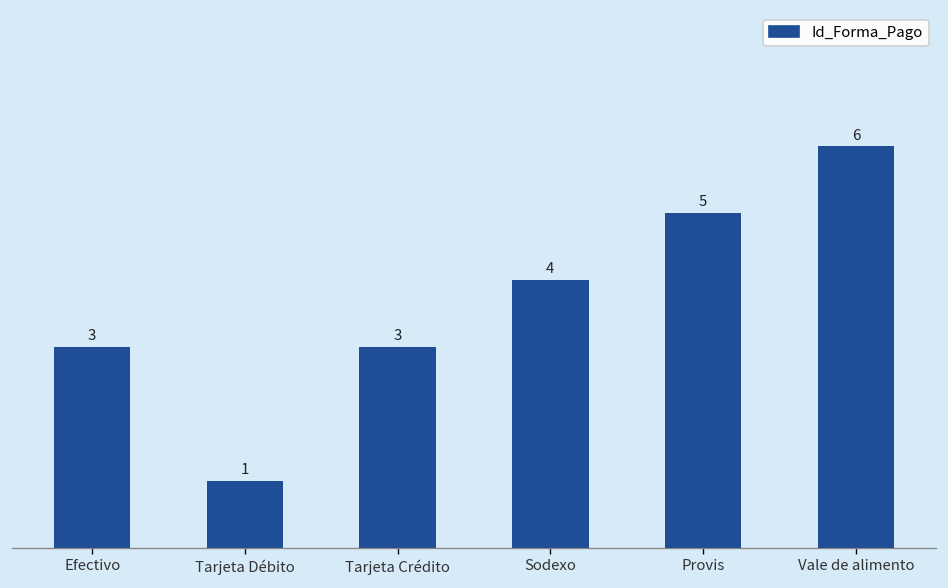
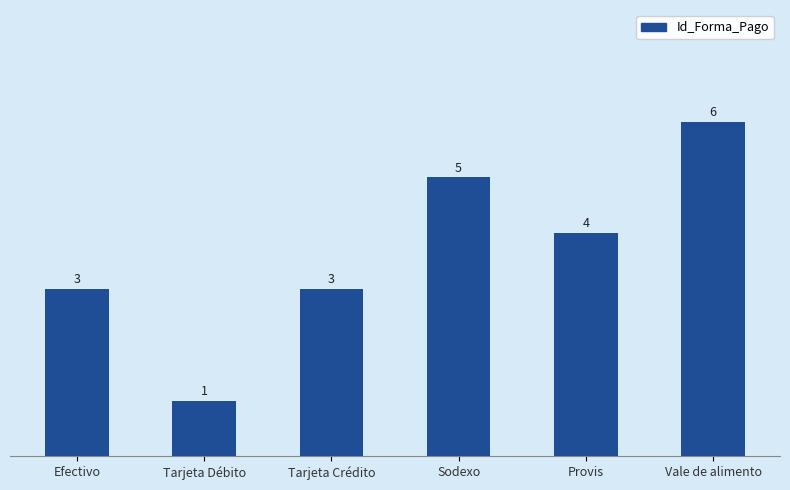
Sodexo: 4 -> 5
Provis: 5 -> 4
